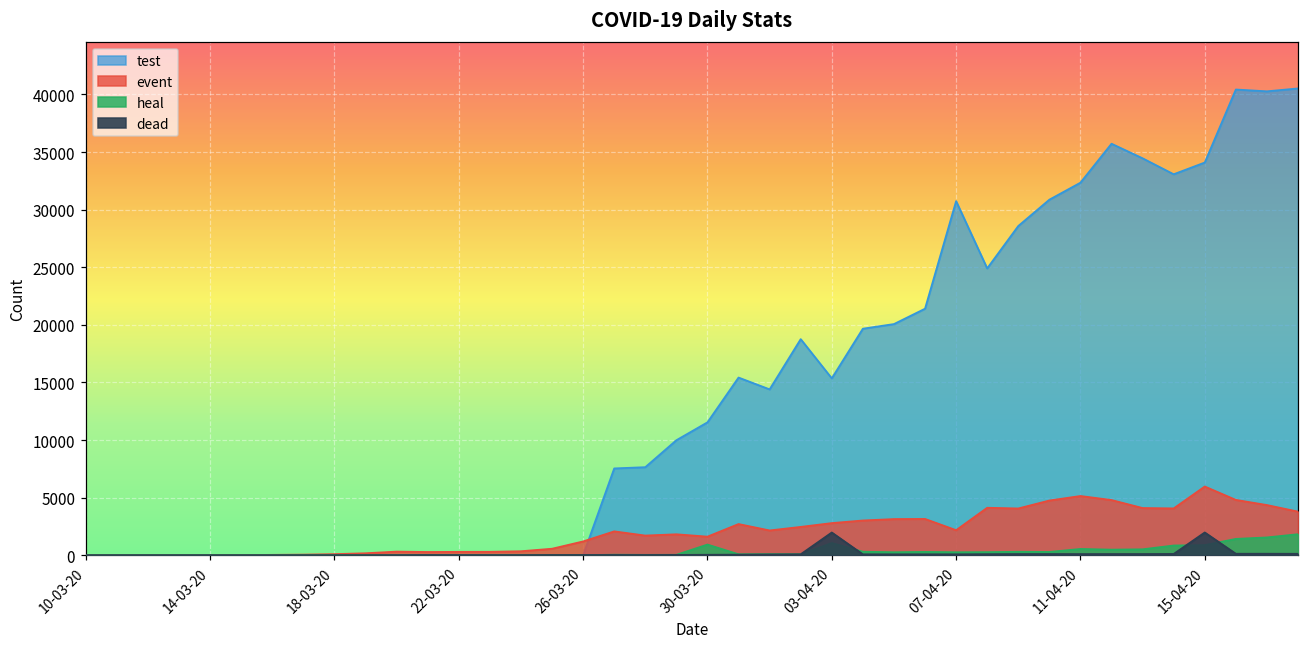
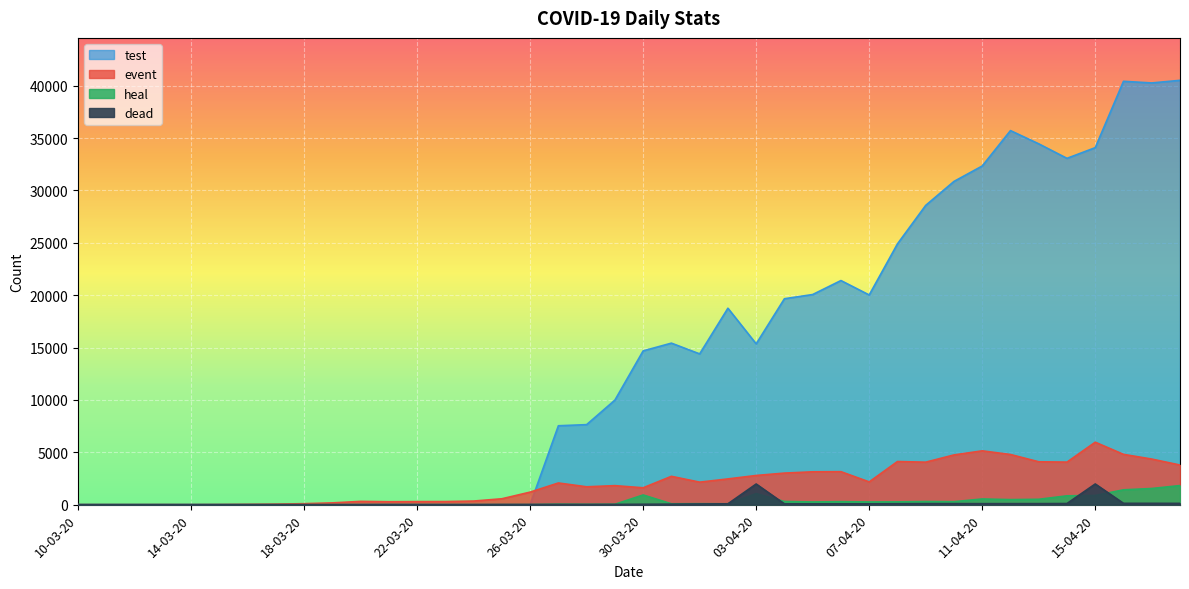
test, 30-03-20: 11500 -> 14700
test, 07-04-20: 30700 -> 20000
